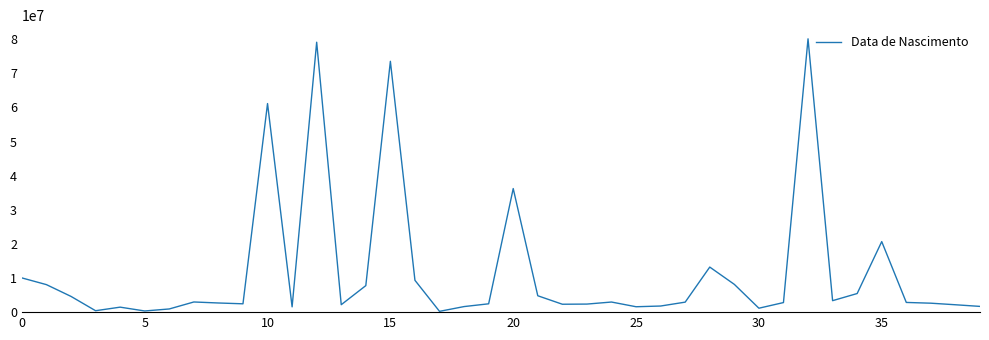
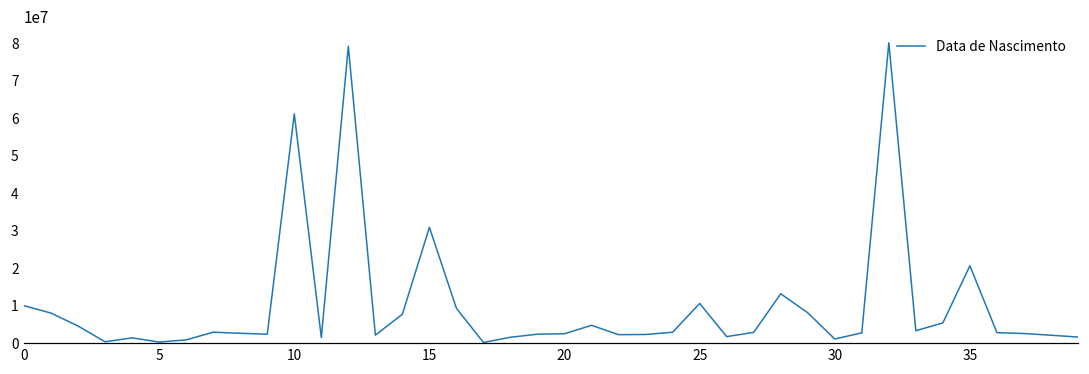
15: 74000000 -> 31000000
20: 36000000 -> 3000000
25: 2000000 -> 11000000
